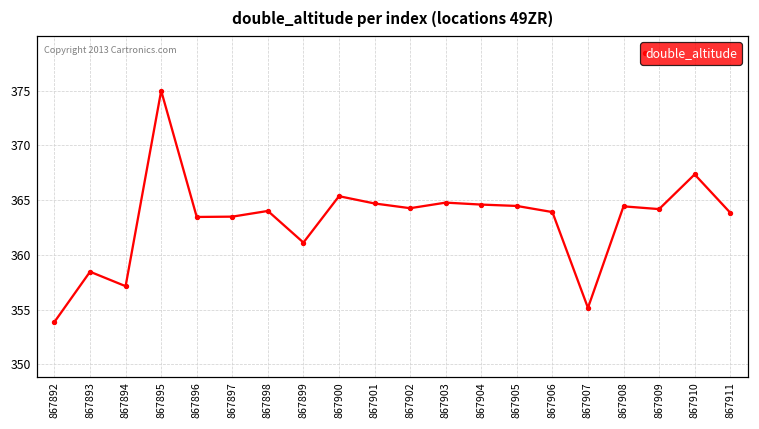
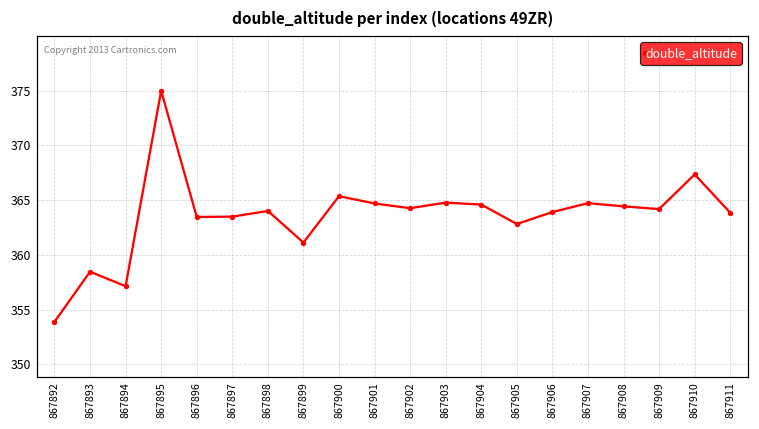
867905: 364 -> 363
867907: 355 -> 365
